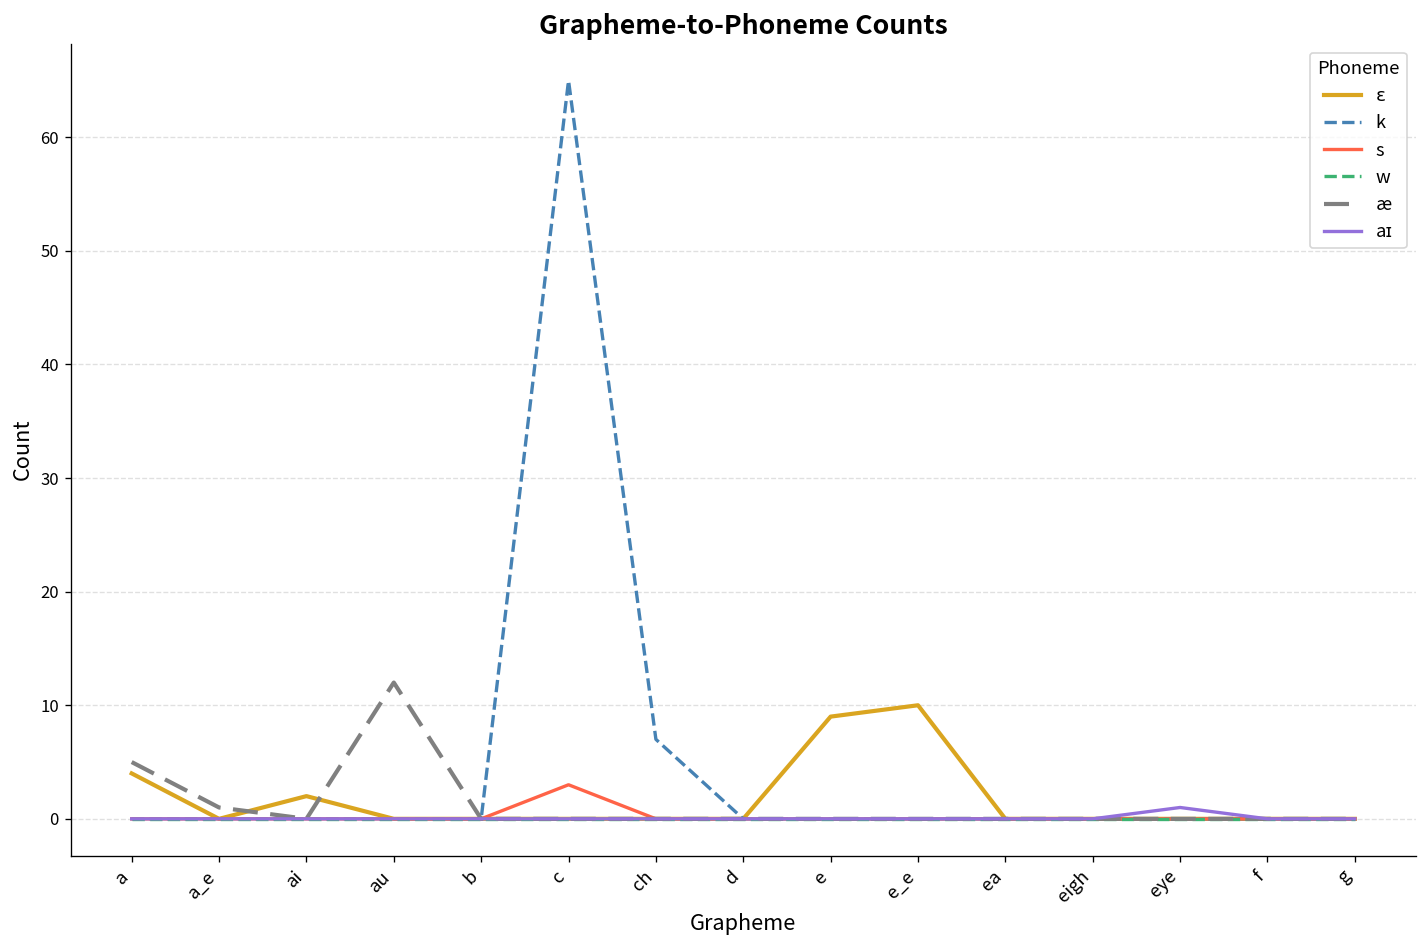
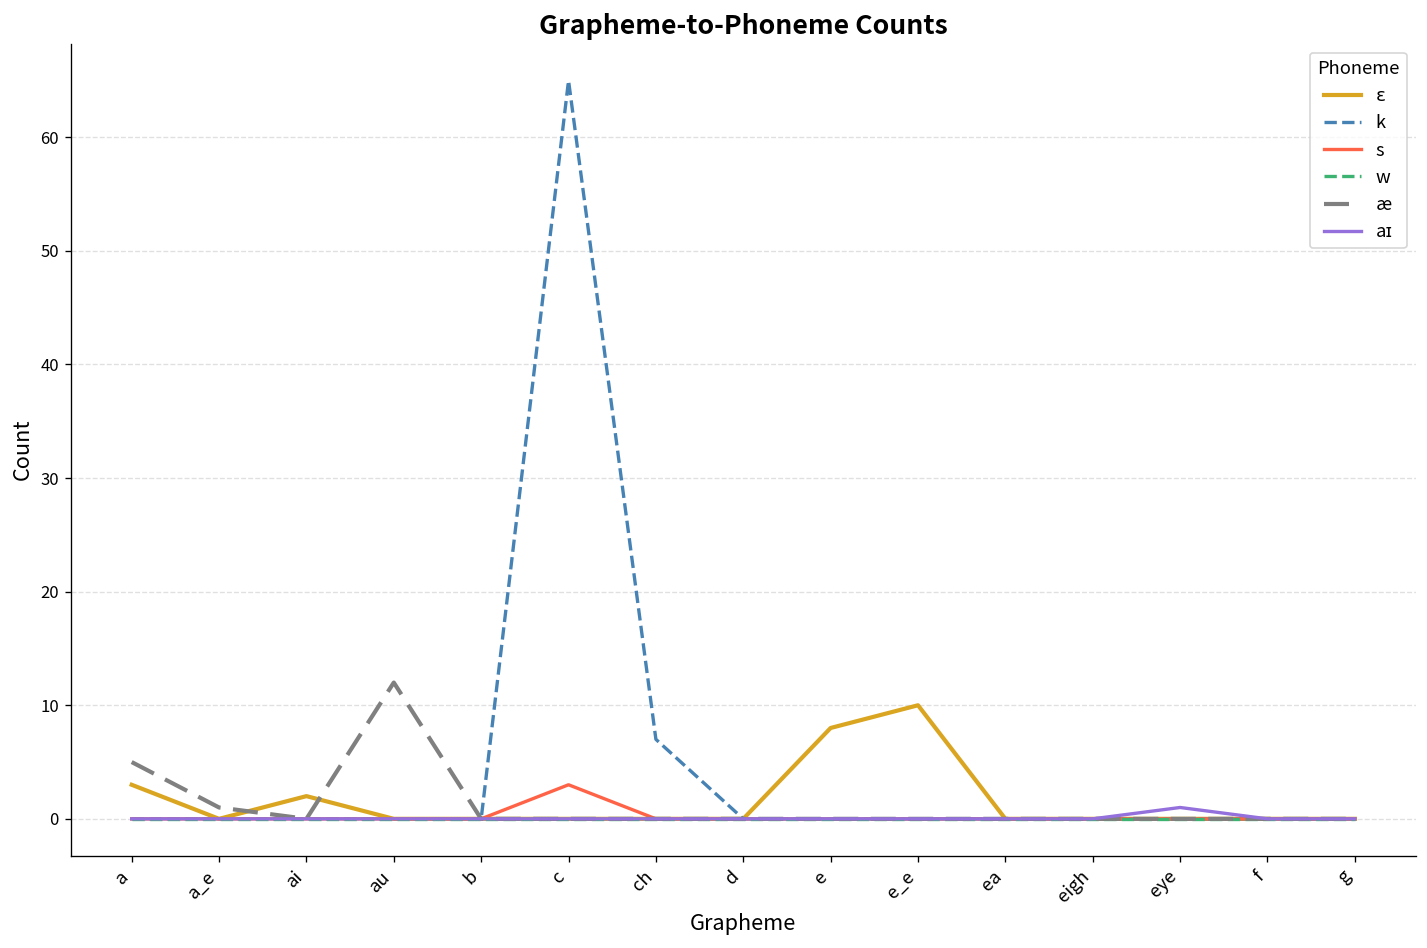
ɛ, a: 4 -> 3
ɛ, e: 9 -> 8
